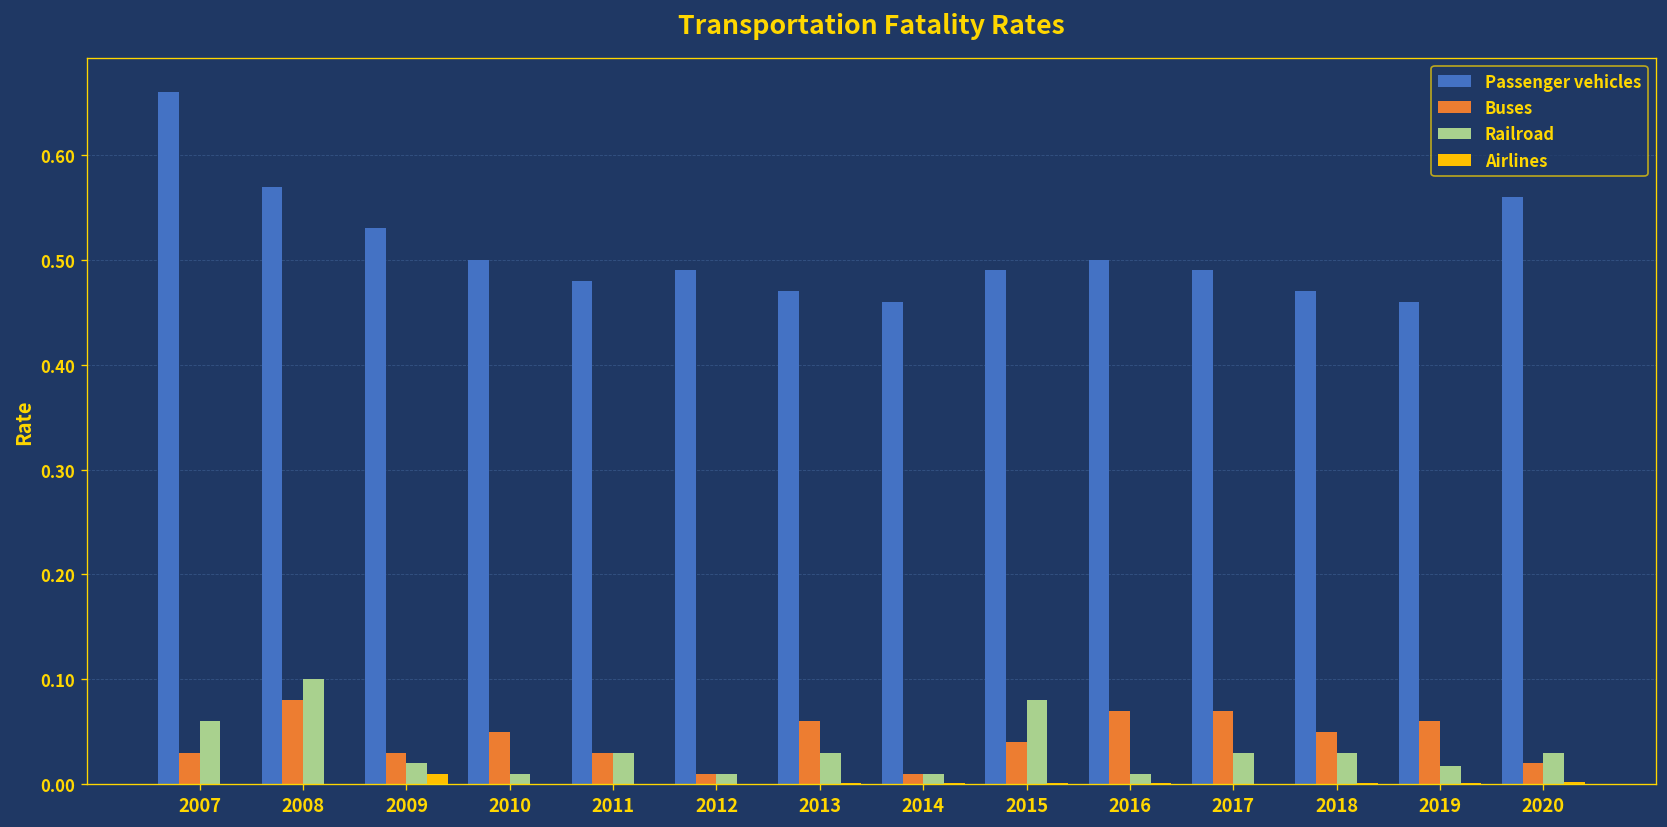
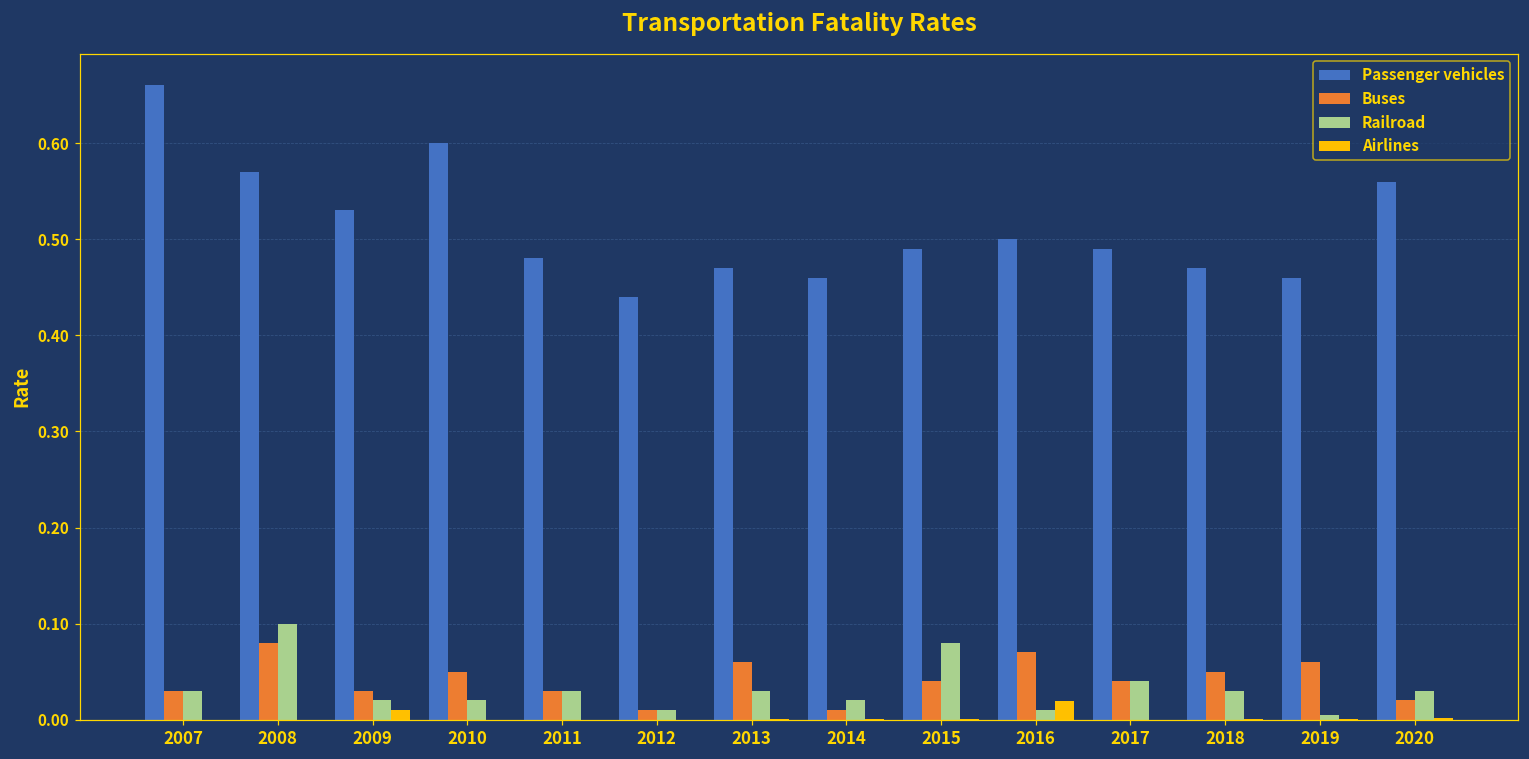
Railroad, 2007: 0.06 -> 0.03
Passenger vehicles, 2010: 0.5 -> 0.6
Railroad, 2010: 0.01 -> 0.02
Passenger vehicles, 2012: 0.49 -> 0.44
Railroad, 2014: 0.01 -> 0.02
Airlines, 2016: 0.00 -> 0.02
Buses, 2017: 0.07 -> 0.04
Railroad, 2017: 0.03 -> 0.04
Railroad, 2019: 0.02 -> 0.01
